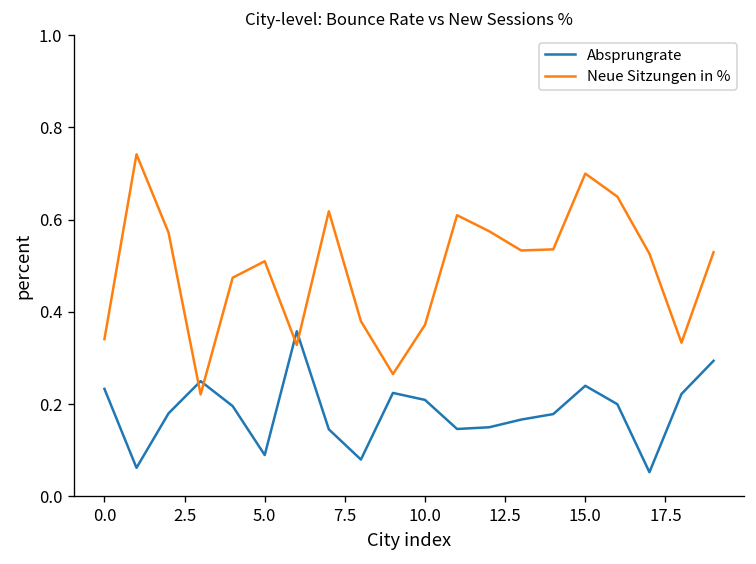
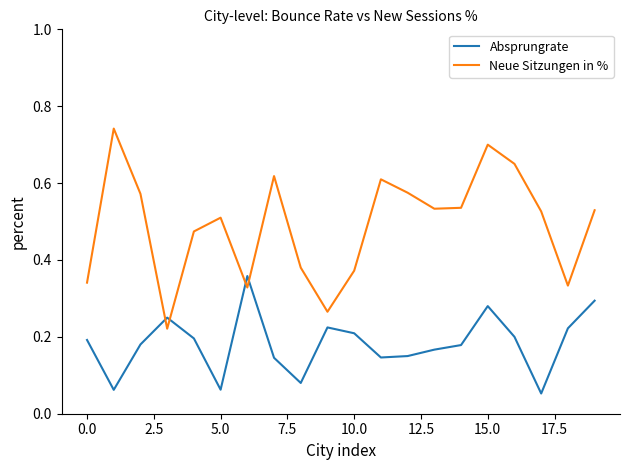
Absprungrate, 0.0: 0.23 -> 0.19
Absprungrate, 5.0: 0.09 -> 0.06
Absprungrate, 15.0: 0.24 -> 0.28
